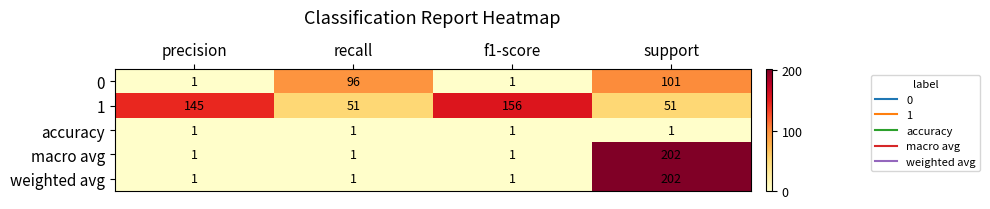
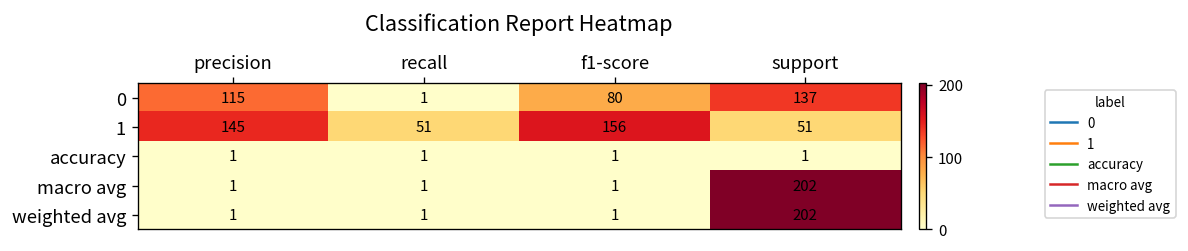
0, precision: 1 -> 115
0, recall: 96 -> 1
0, f1-score: 1 -> 80
0, support: 101 -> 137
